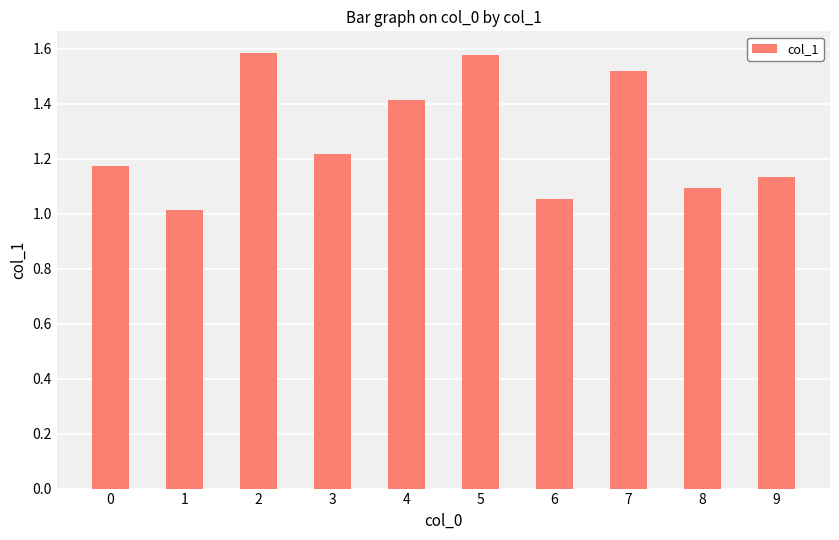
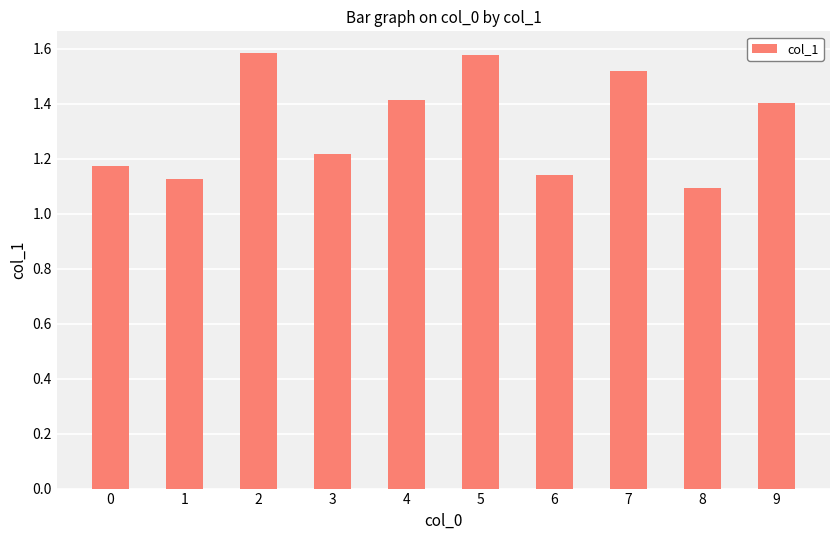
1: 1.01 -> 1.13
6: 1.05 -> 1.14
9: 1.13 -> 1.40
